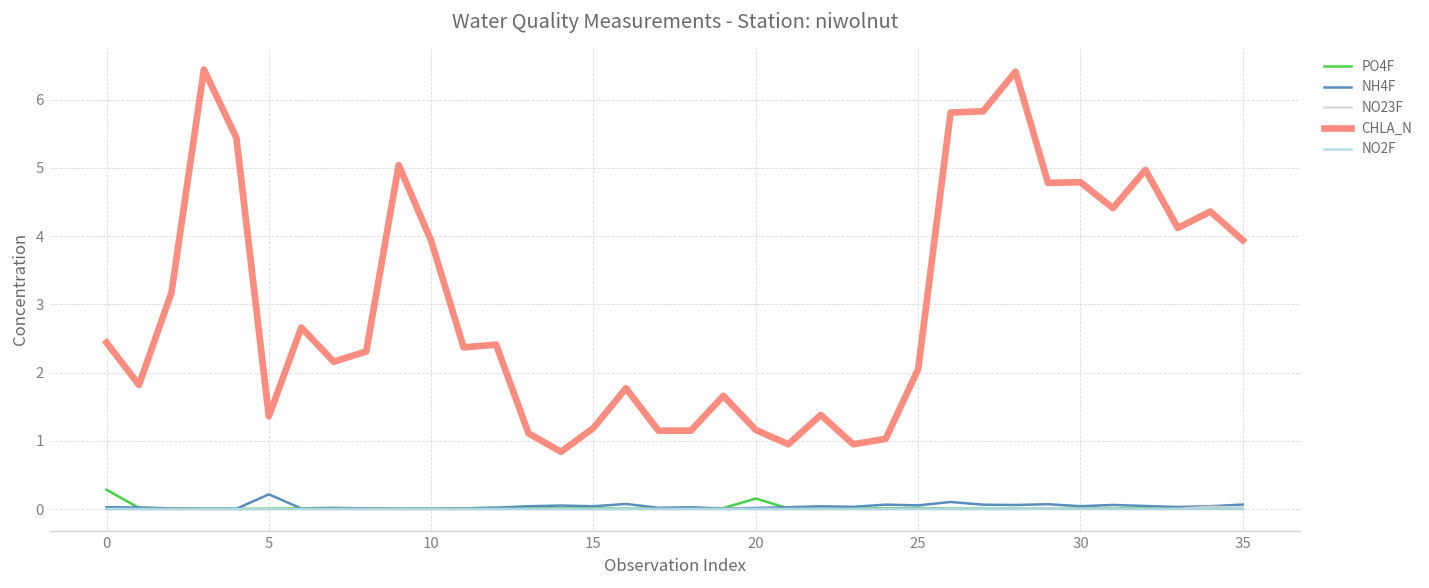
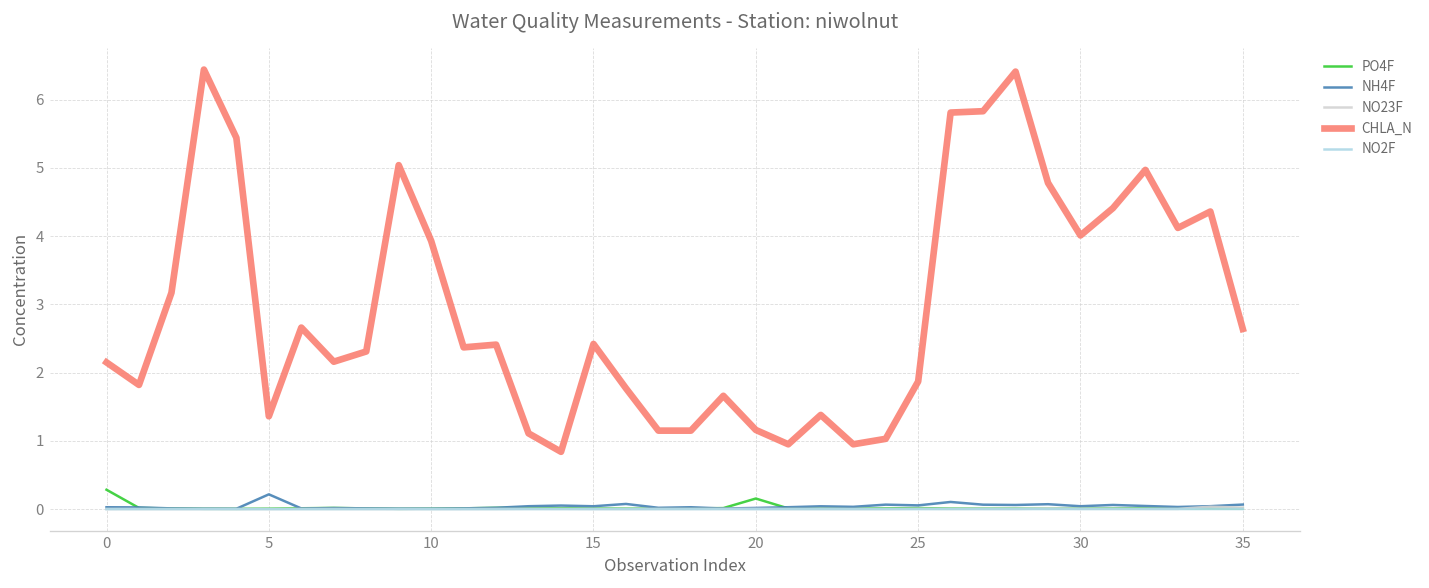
CHLA_N, 0: 2.4 -> 2.2
CHLA_N, 15: 1.2 -> 2.4
CHLA_N, 25: 2.1 -> 1.9
CHLA_N, 30: 4.8 -> 4.0
CHLA_N, 35: 3.9 -> 2.6
